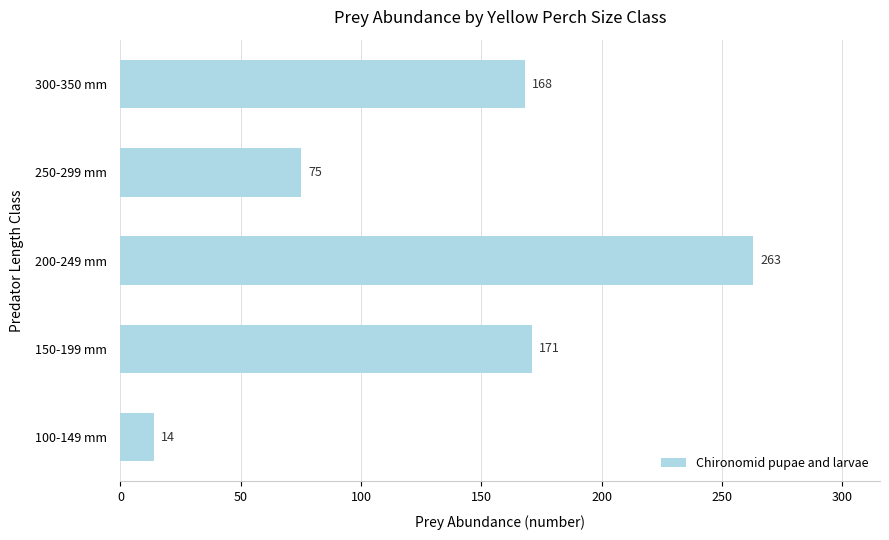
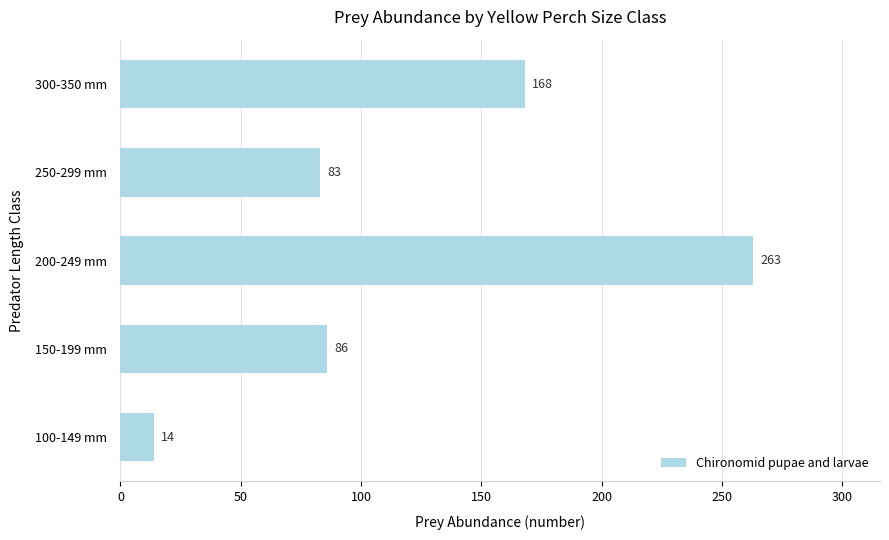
250-299 mm: 75 -> 83
150-199 mm: 171 -> 86
